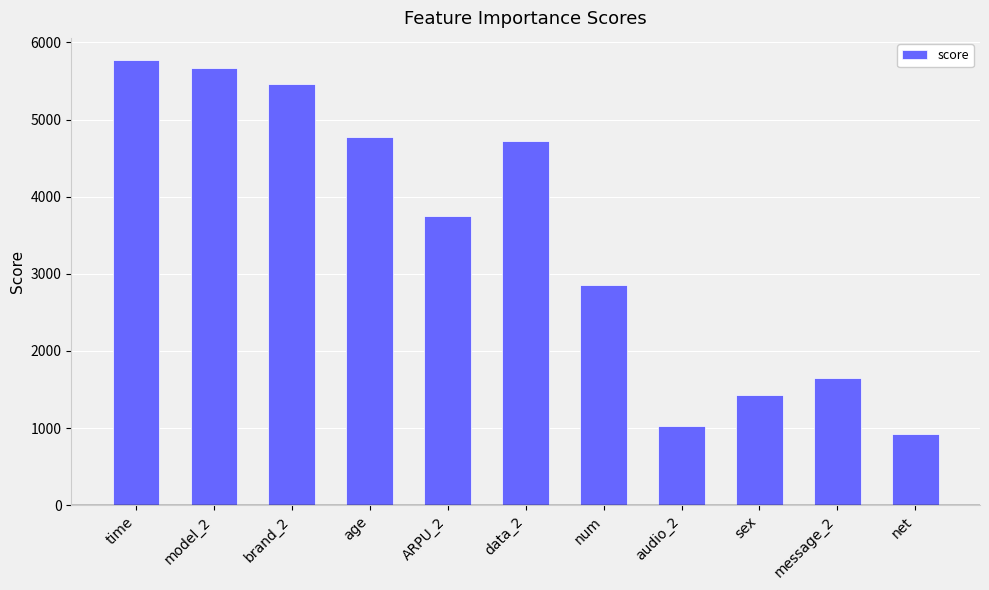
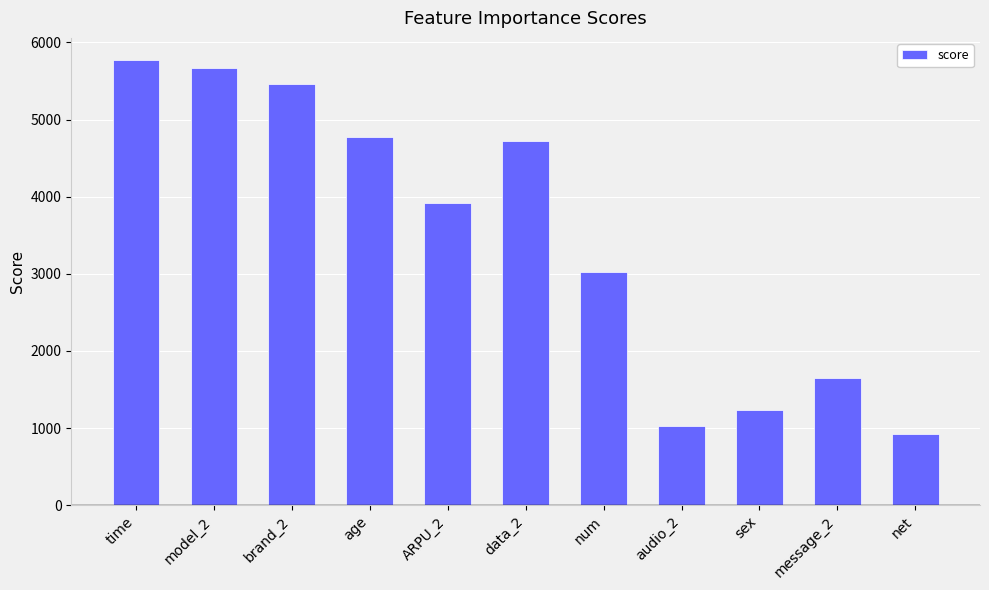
ARPU_2: 3700 -> 3900
num: 2900 -> 3000
sex: 1400 -> 1200
